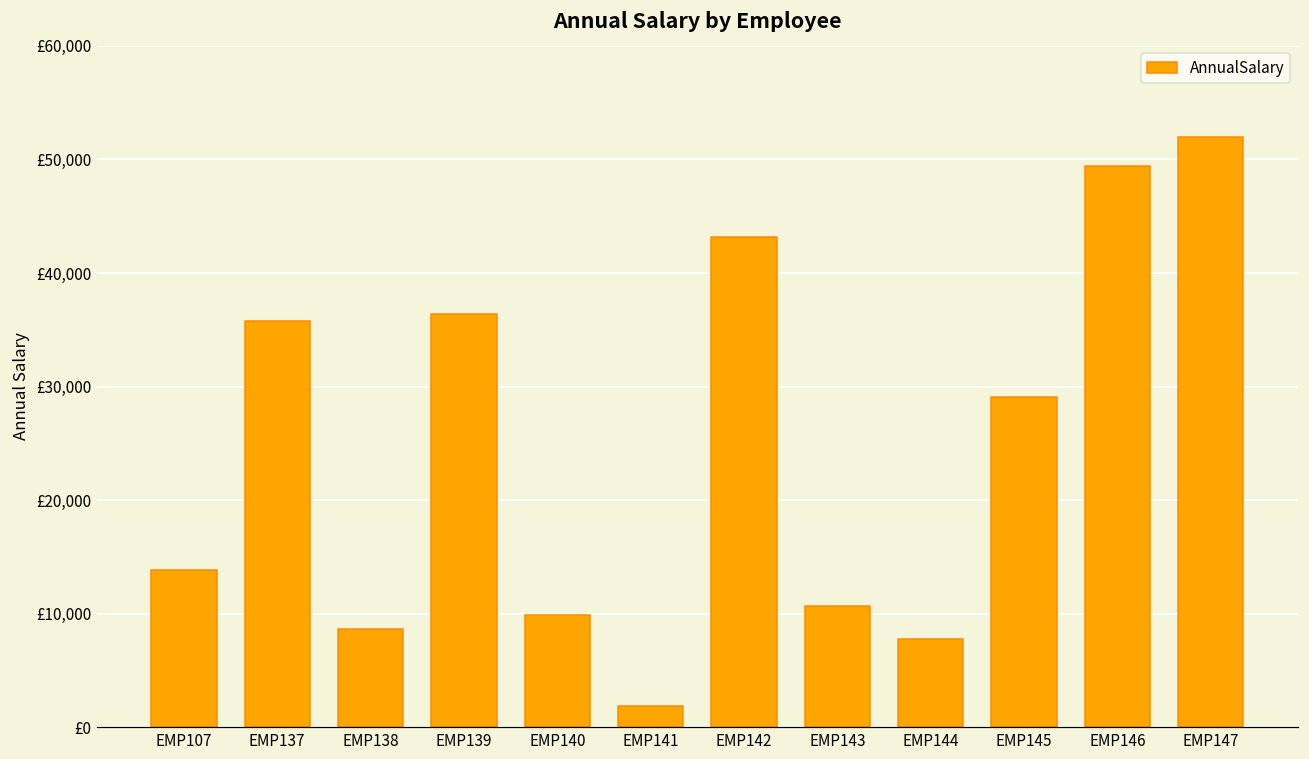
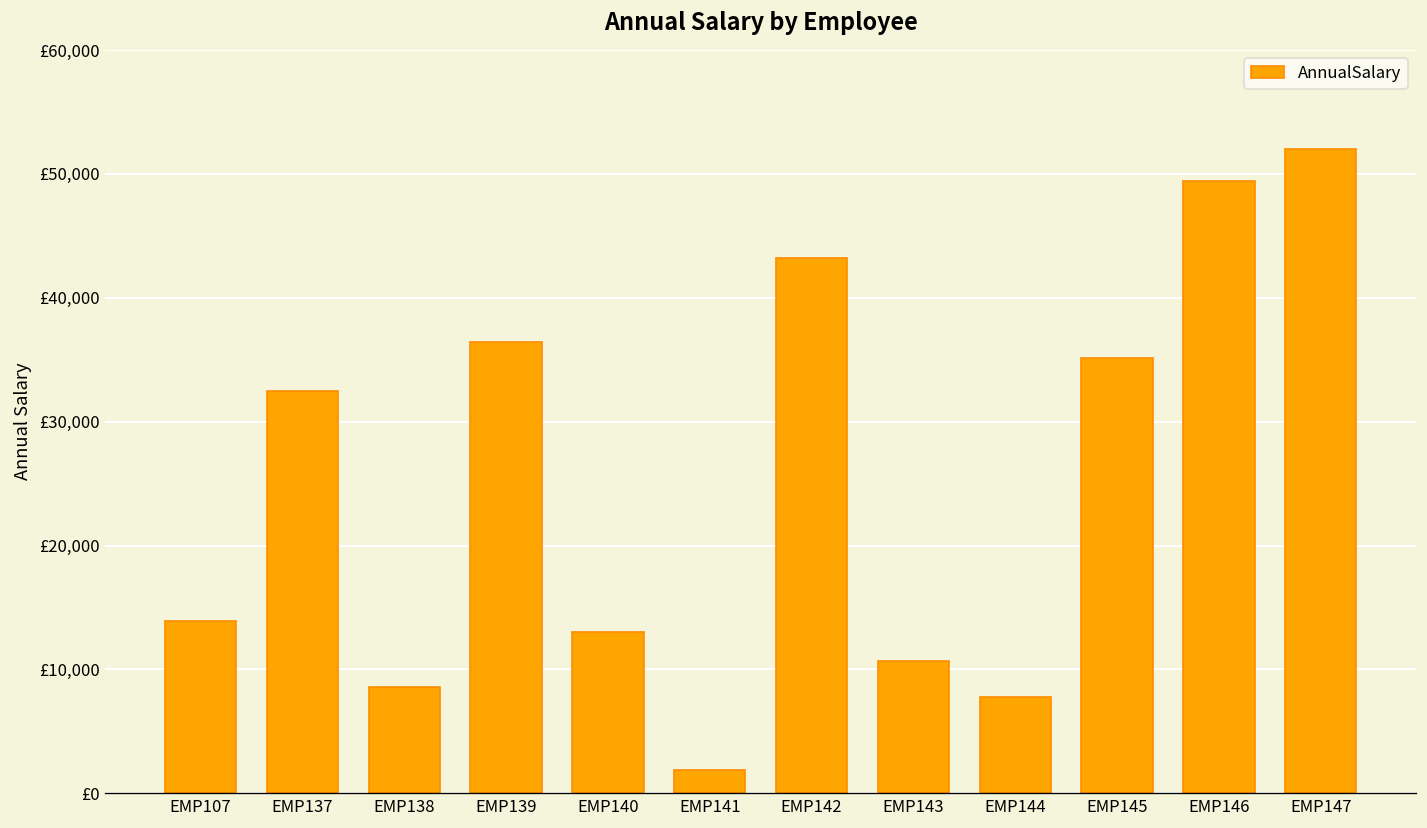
EMP137: £35,800 -> £32,500
EMP140: £9,800 -> £13,000
EMP145: £29,100 -> £35,100
